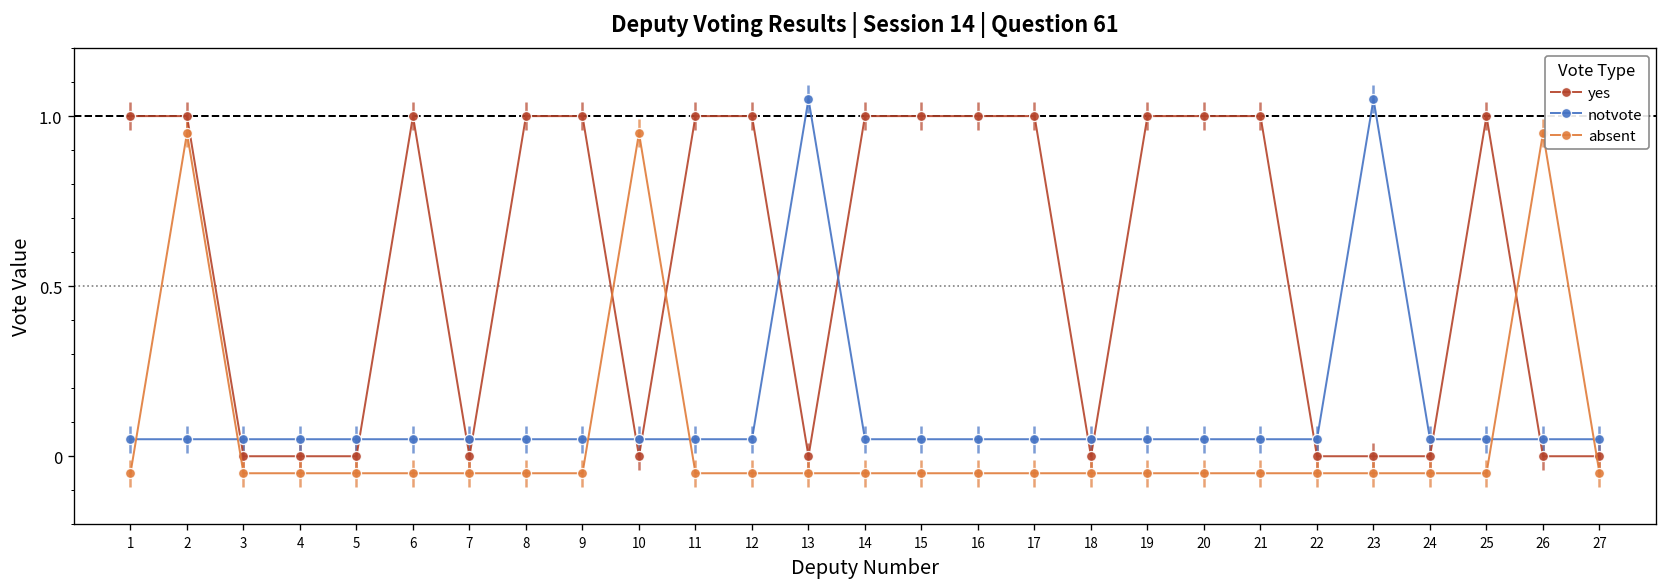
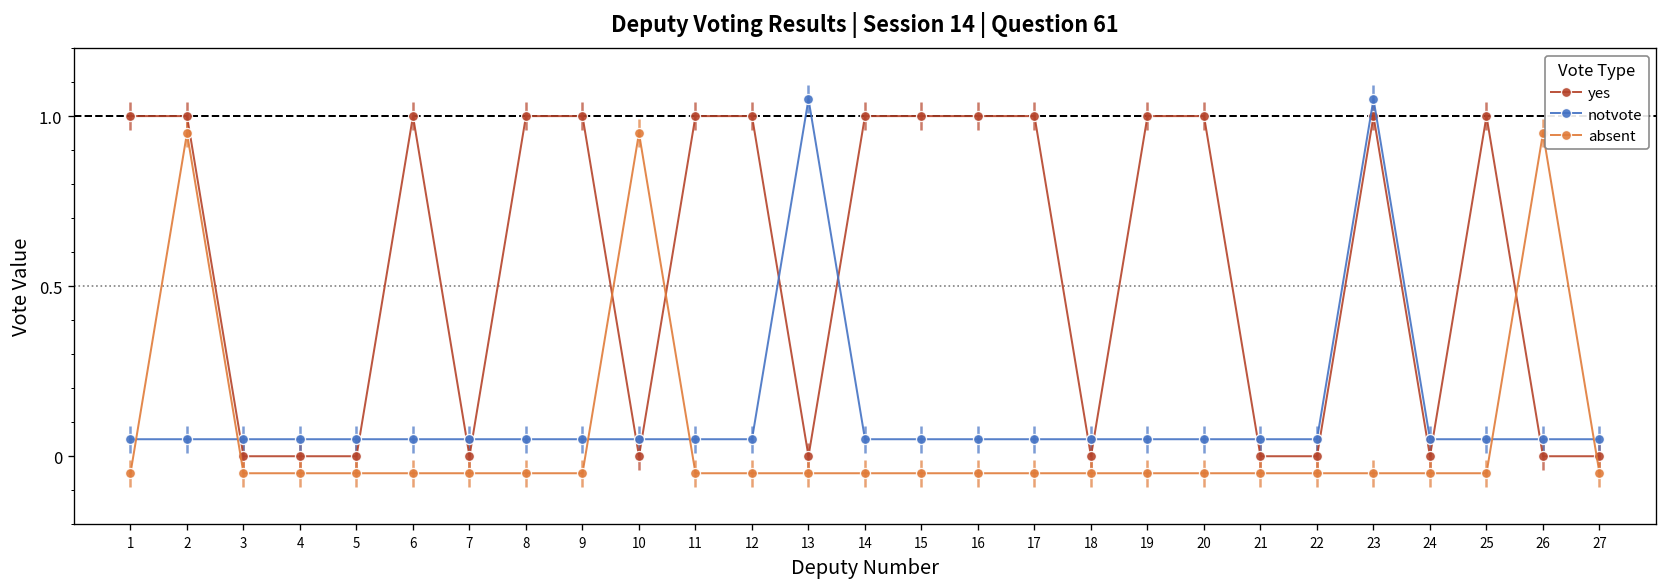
yes, 21: 1 -> 0
yes, 23: 0 -> 1
